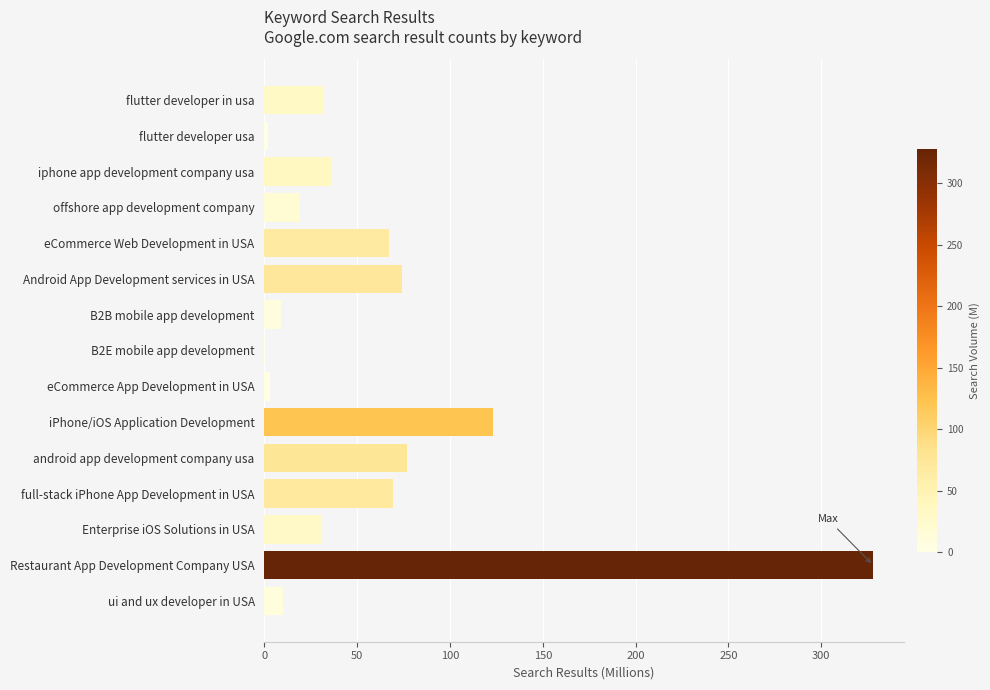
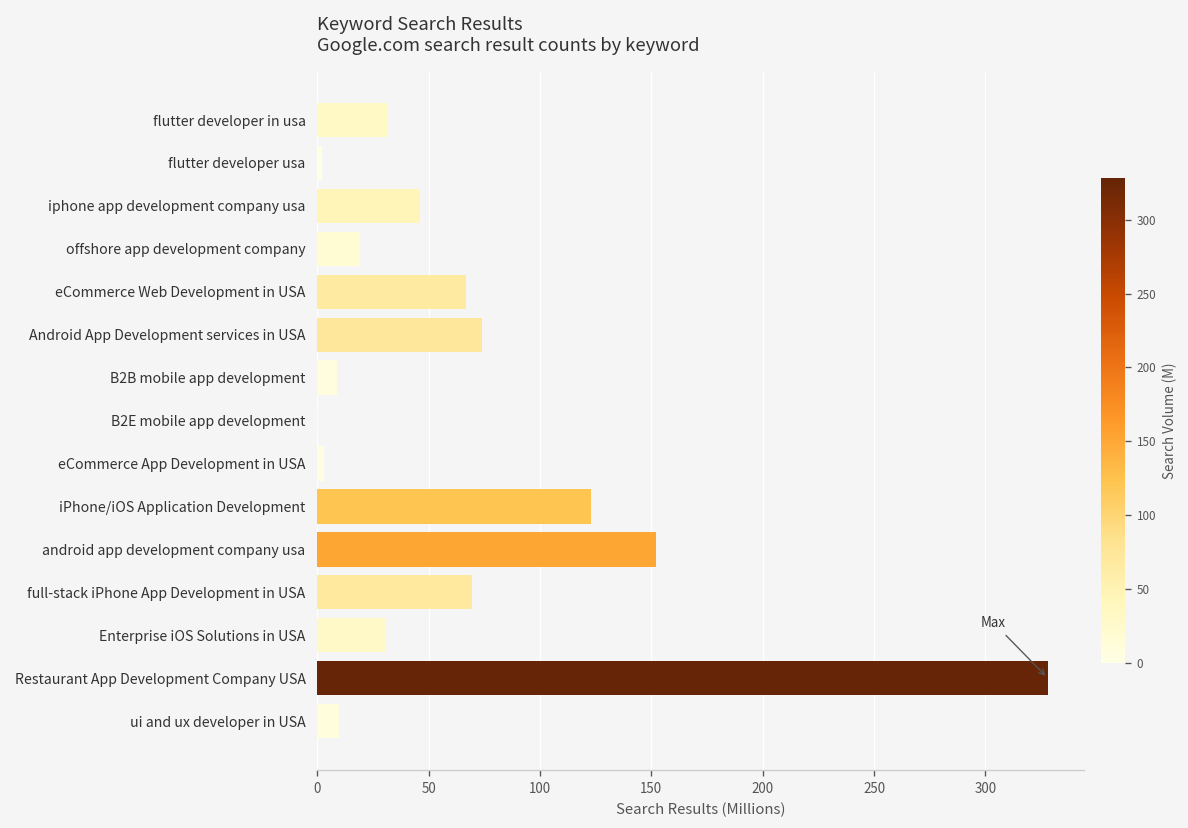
iphone app development company usa: 36 -> 46
android app development company usa: 77 -> 152
